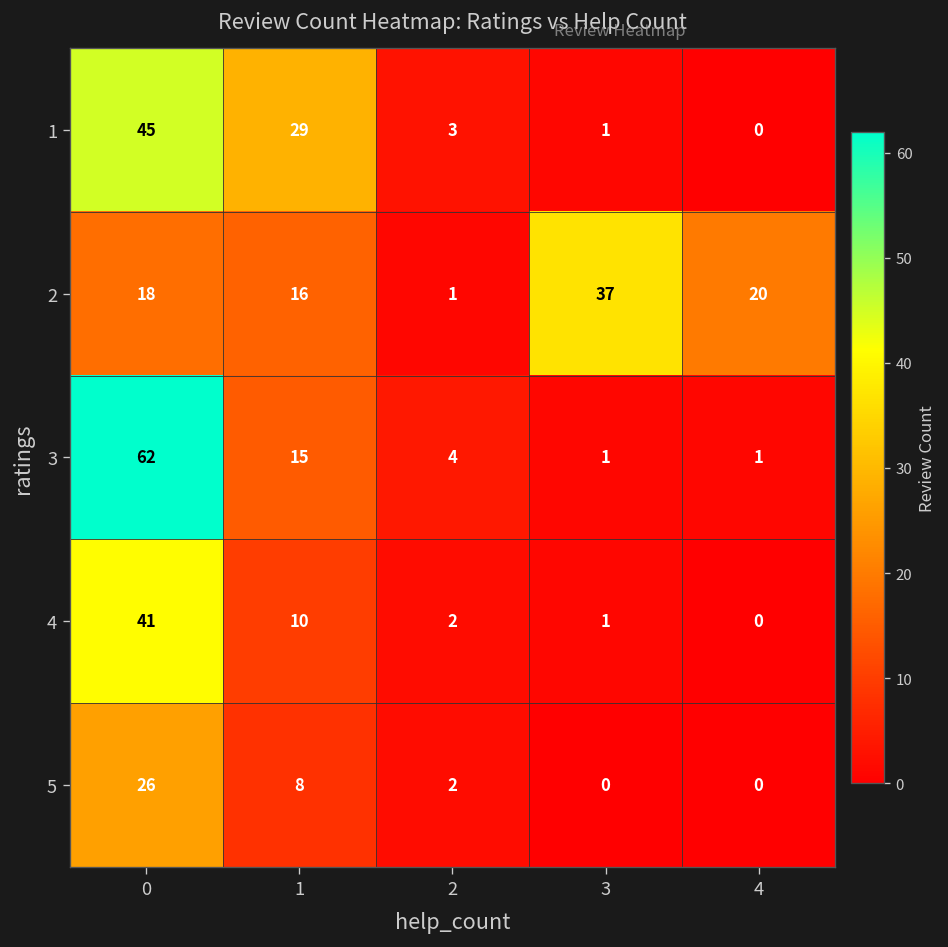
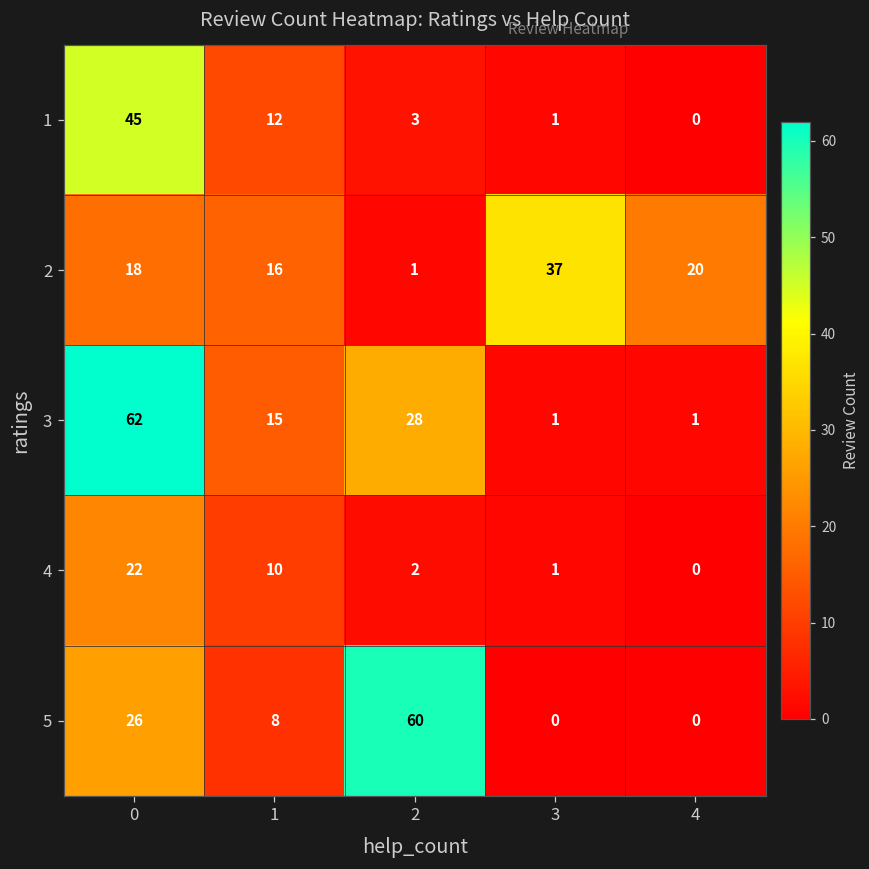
1, 1: 29 -> 12
3, 2: 4 -> 28
4, 0: 41 -> 22
5, 2: 2 -> 60
